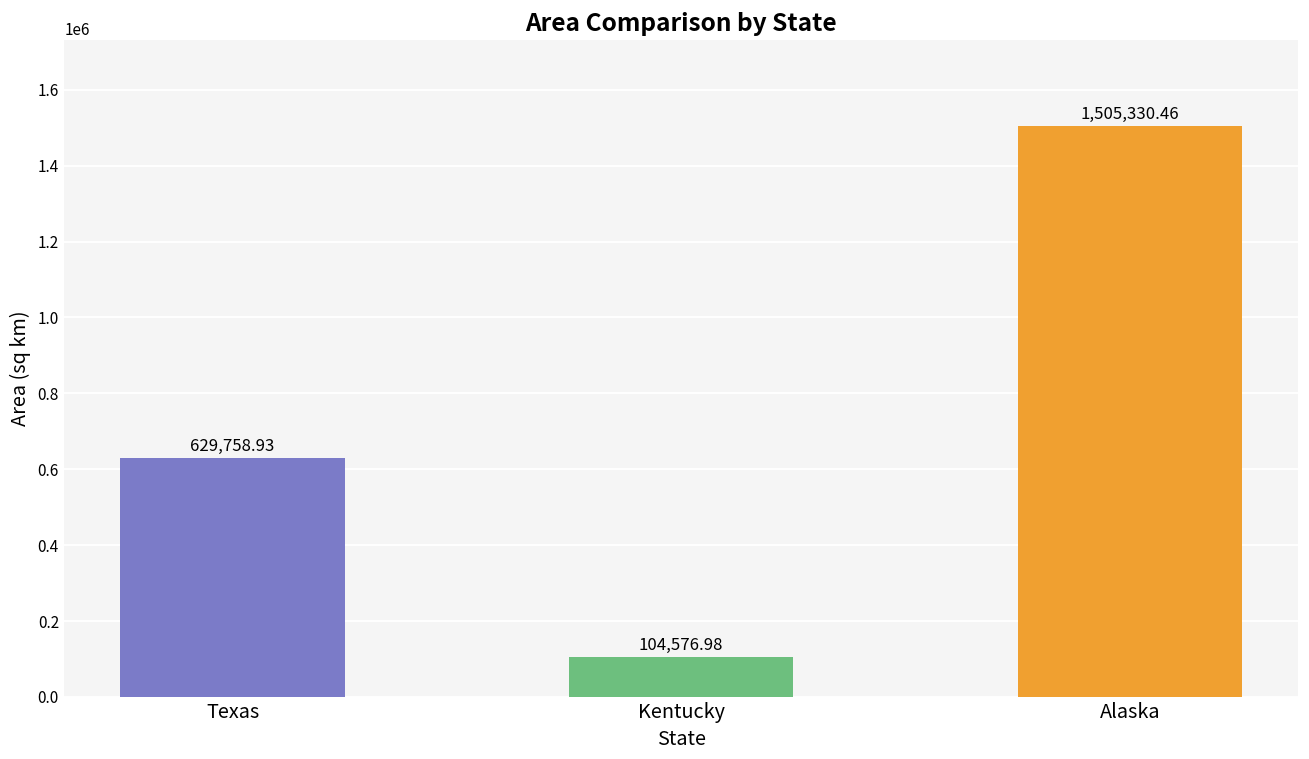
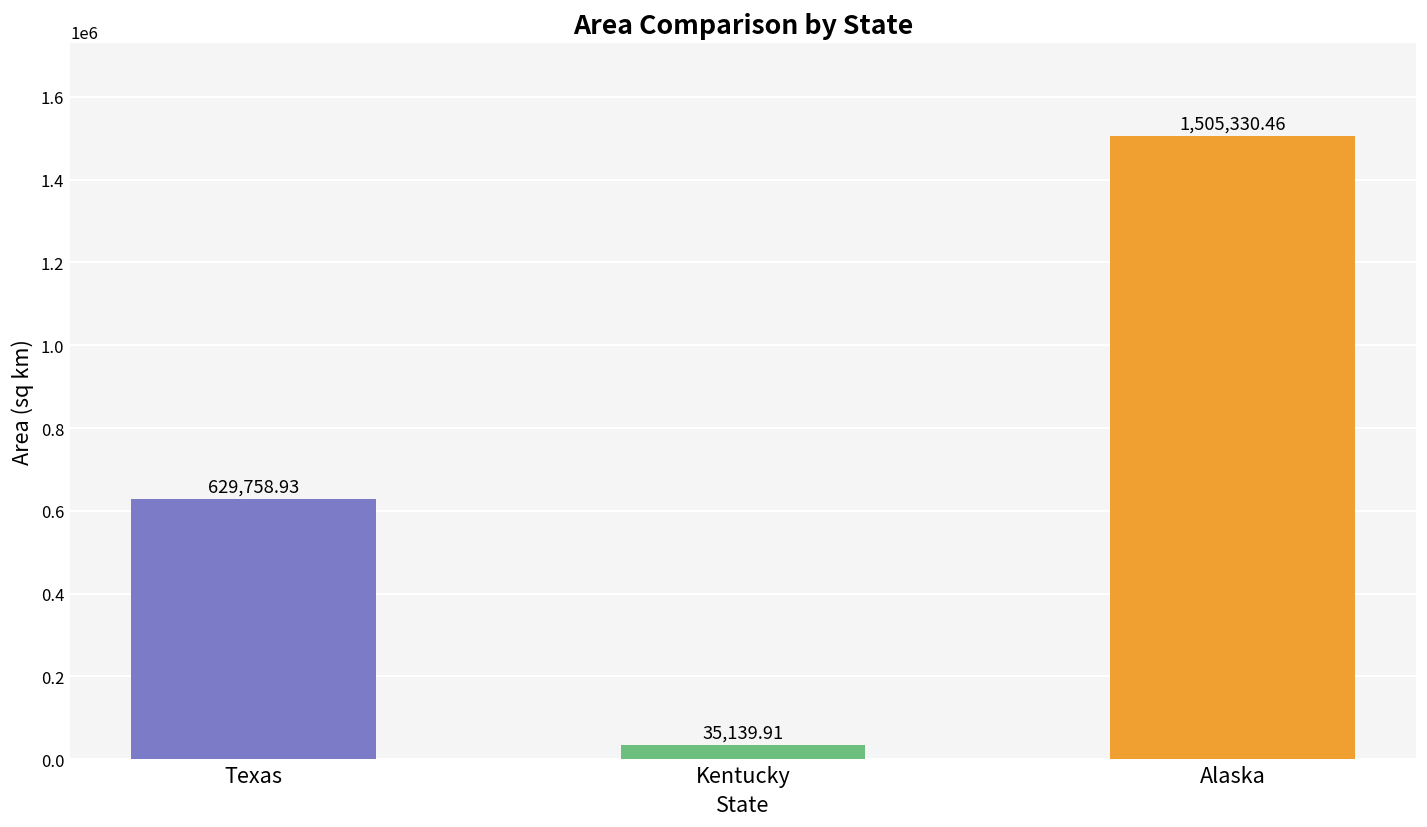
Kentucky: 104,576.98 -> 35,139.91
